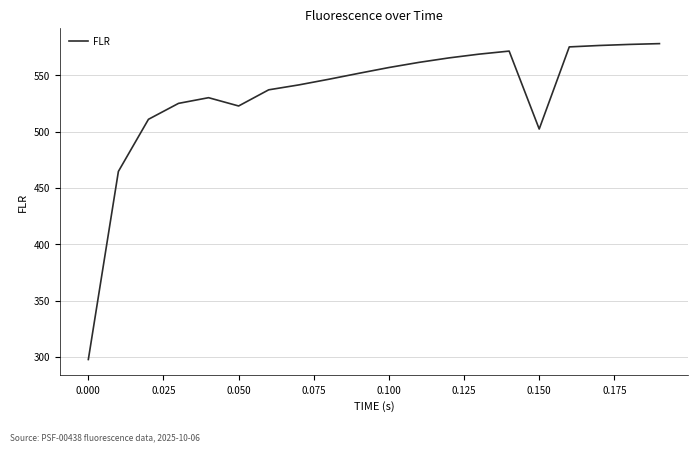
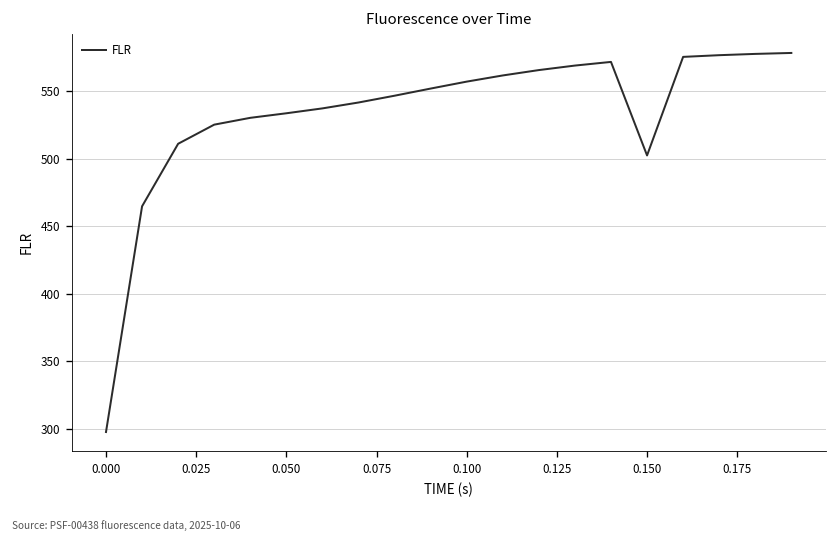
0.050: 523 -> 533
